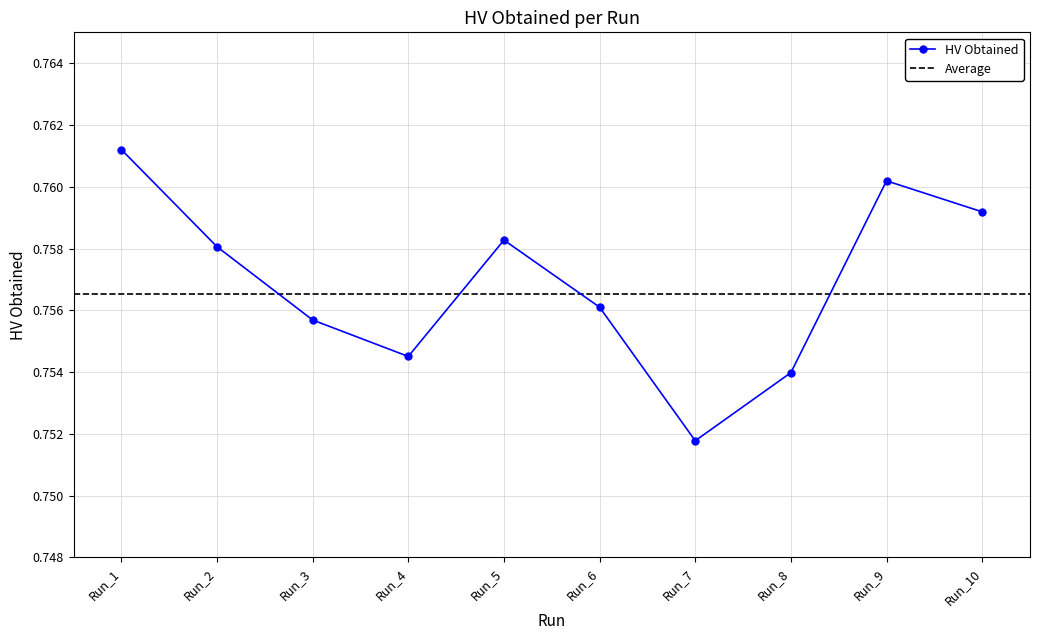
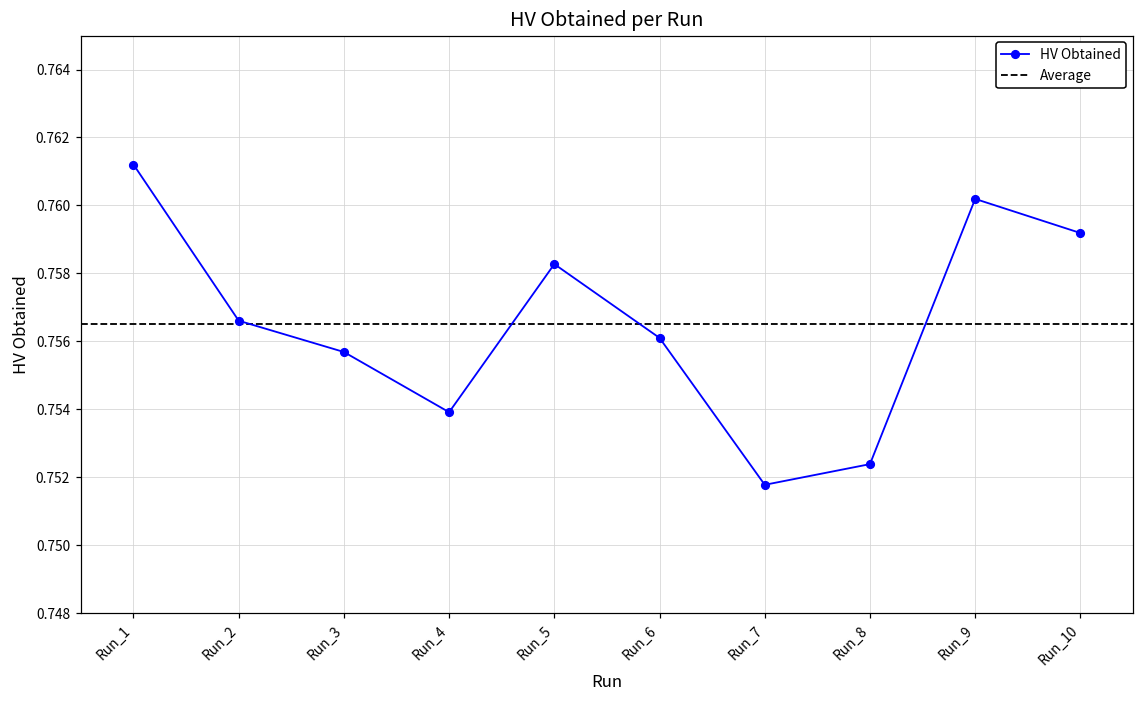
Run_2: 0.7581 -> 0.7566
Run_4: 0.7545 -> 0.7539
Run_8: 0.7540 -> 0.7524
